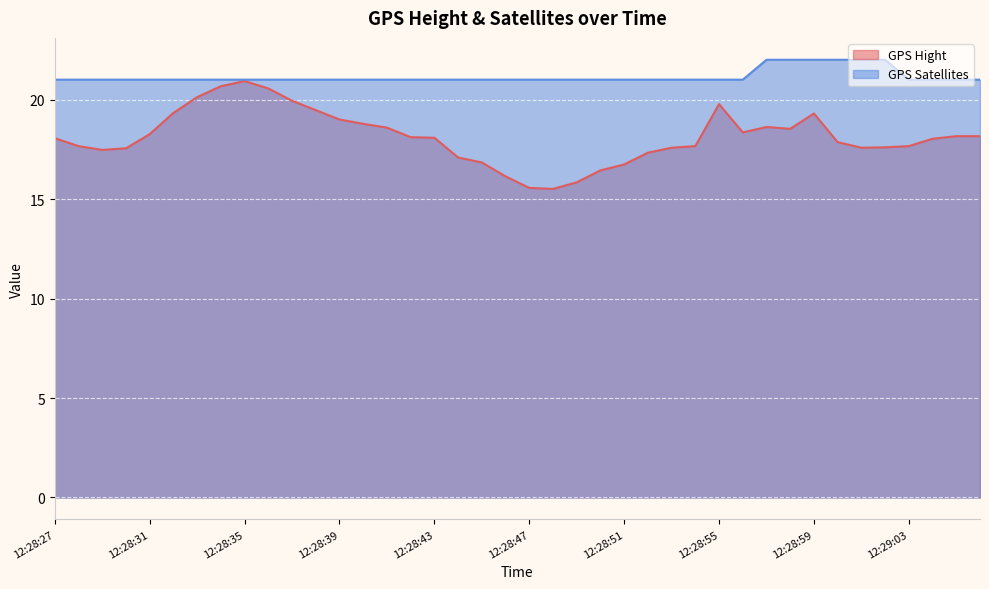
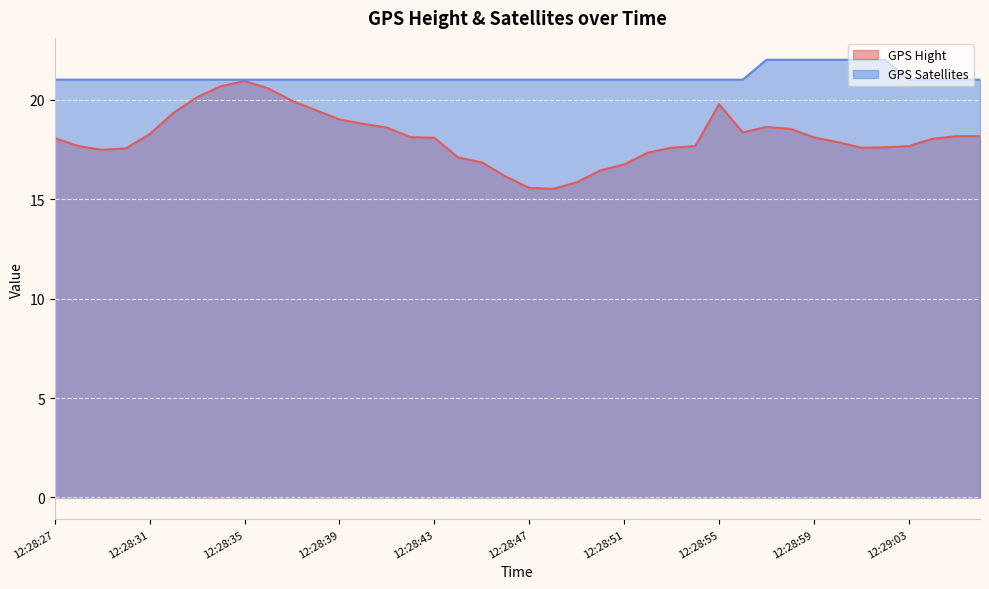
GPS Hight, 12:28:59: 19.3 -> 18.1
